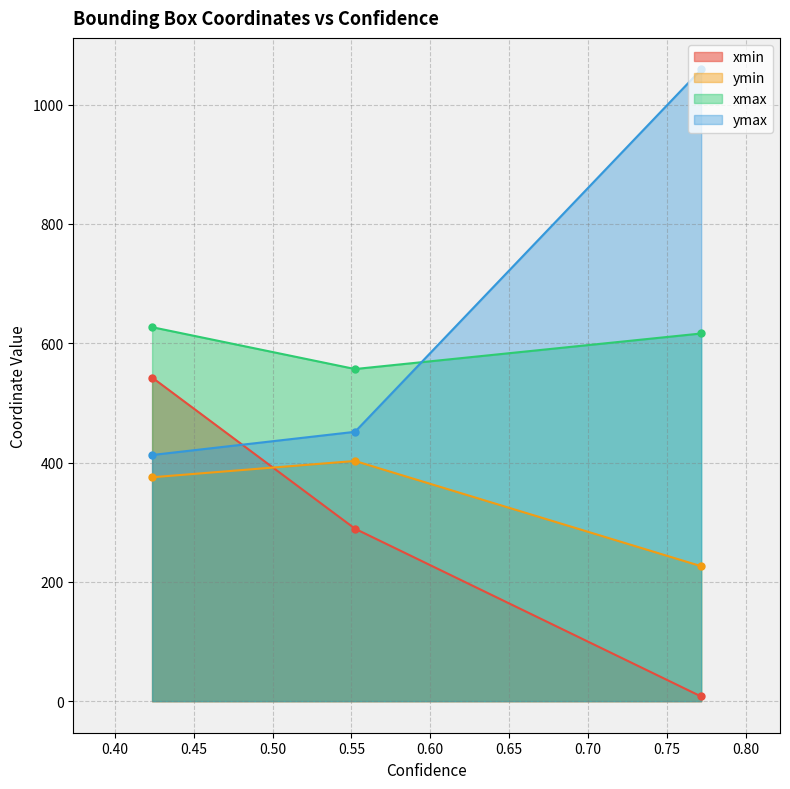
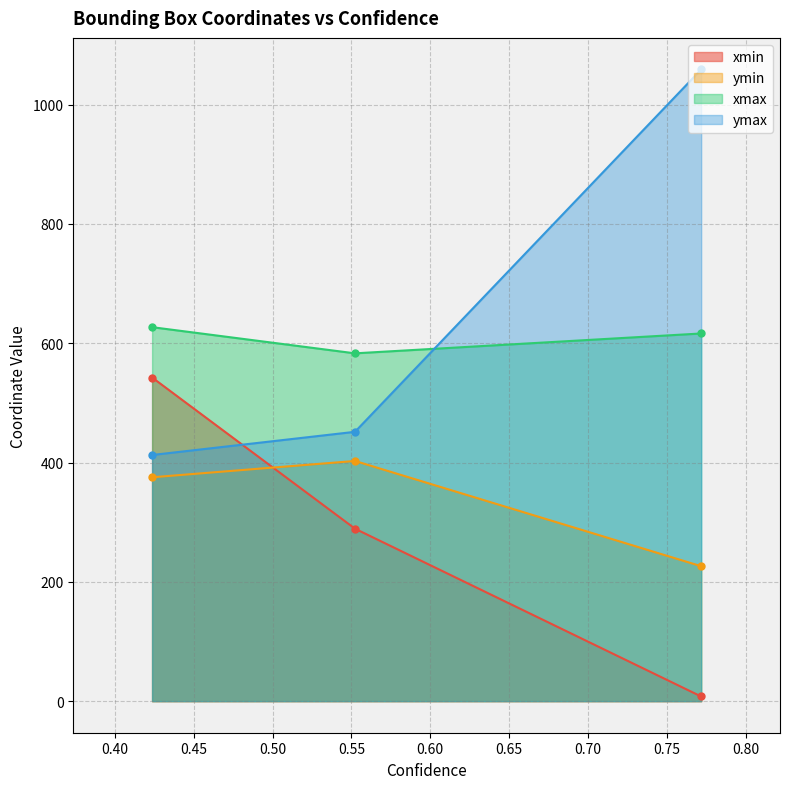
xmax, 0.55: 560 -> 580
